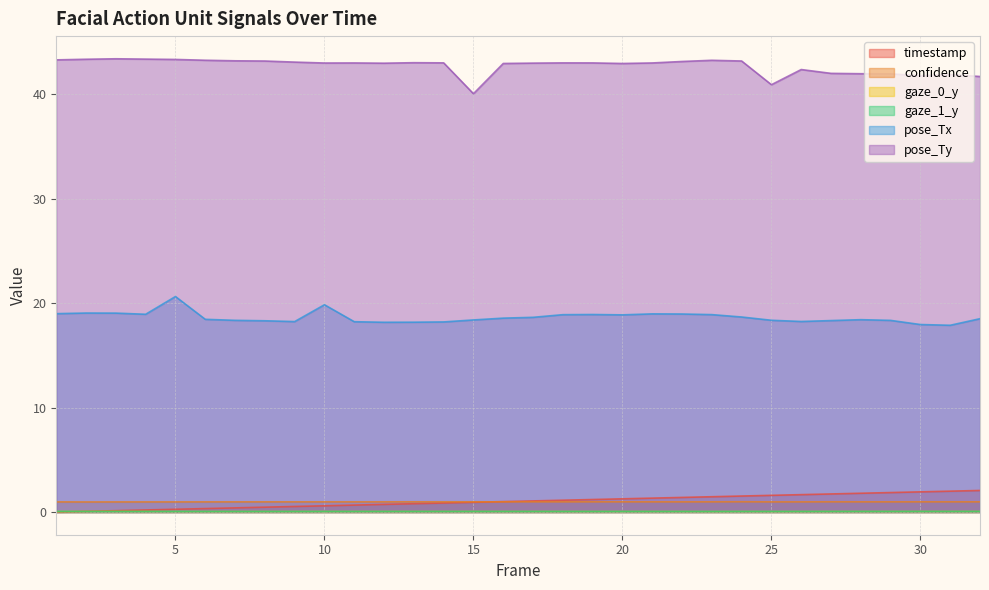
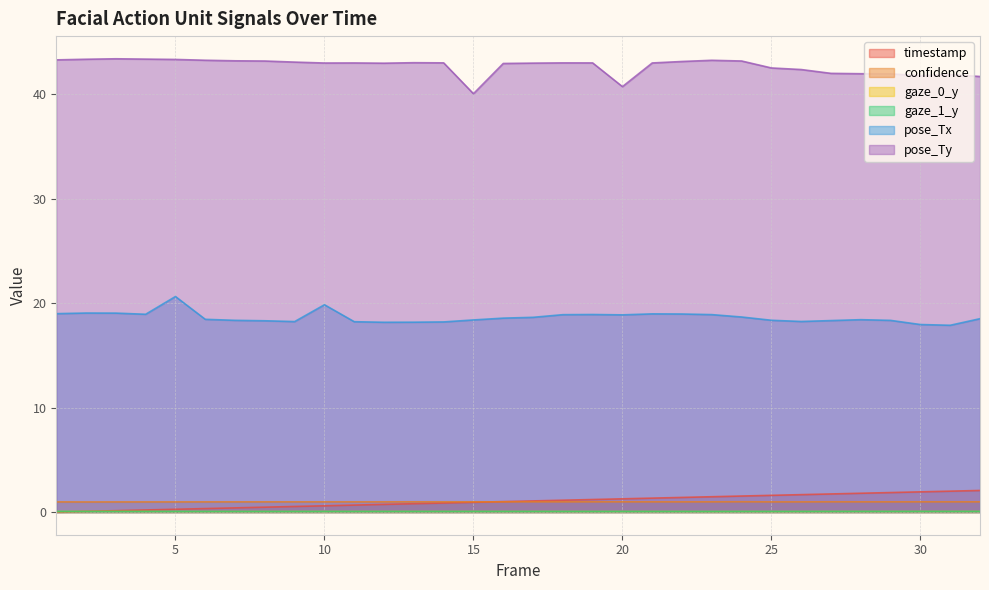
pose_Ty, 20: 42.9 -> 40.7
pose_Ty, 25: 40.9 -> 42.5
